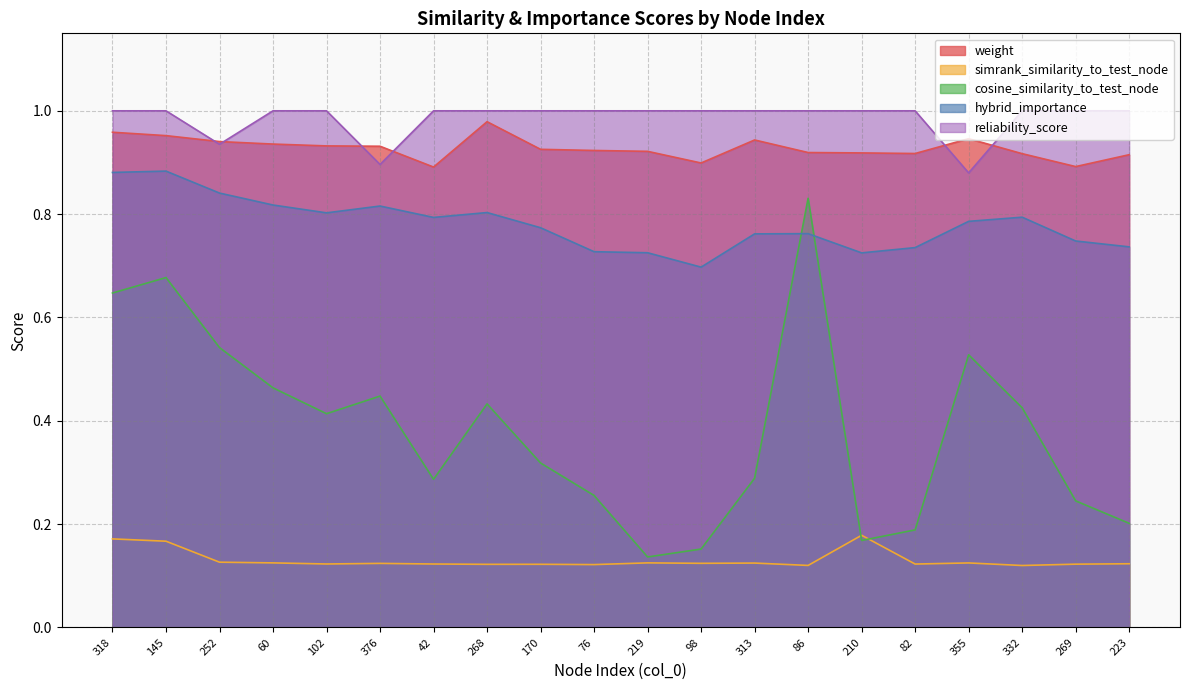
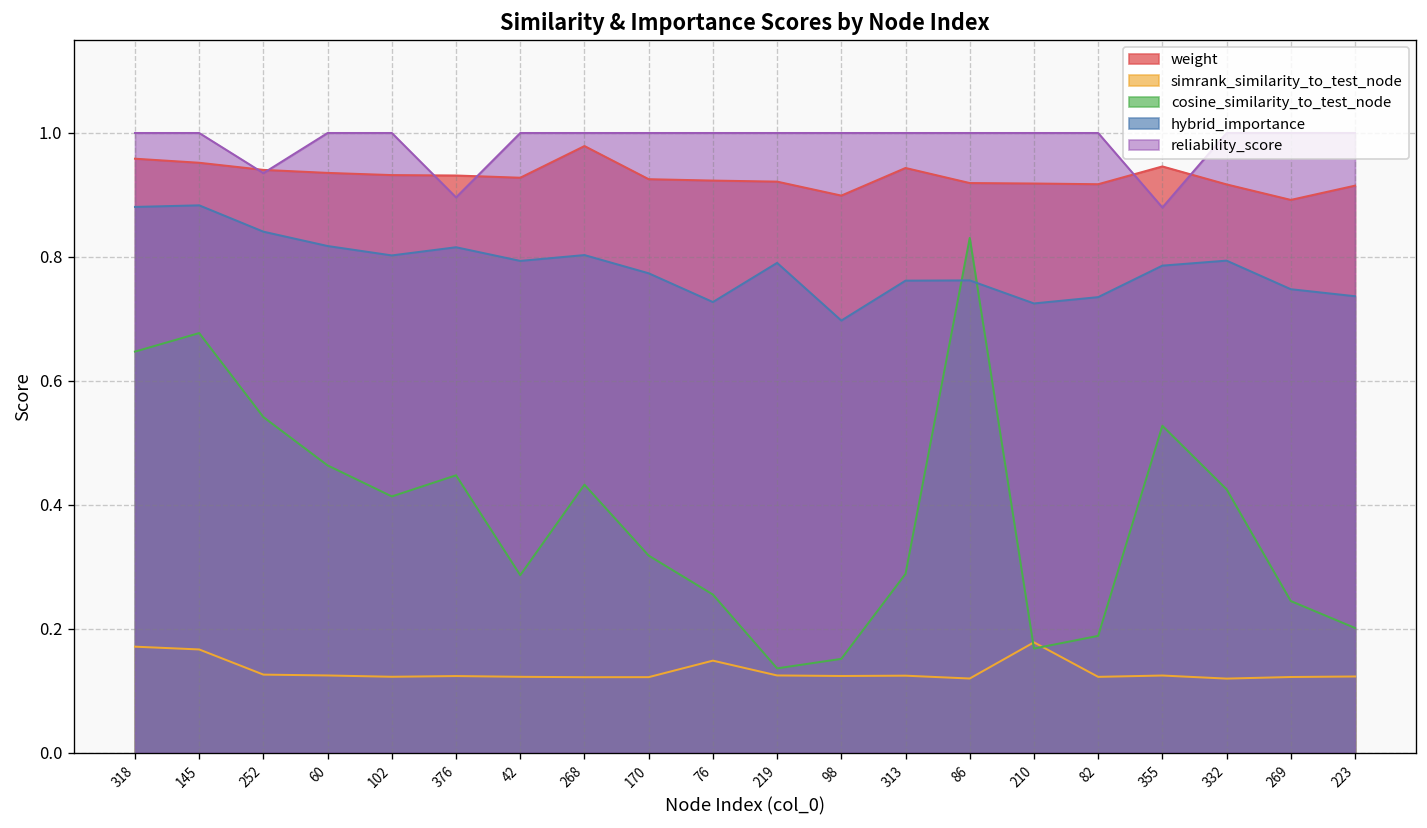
weight, 42: 0.89 -> 0.93
simrank_similarity_to_test_node, 76: 0.12 -> 0.15
hybrid_importance, 219: 0.73 -> 0.79
